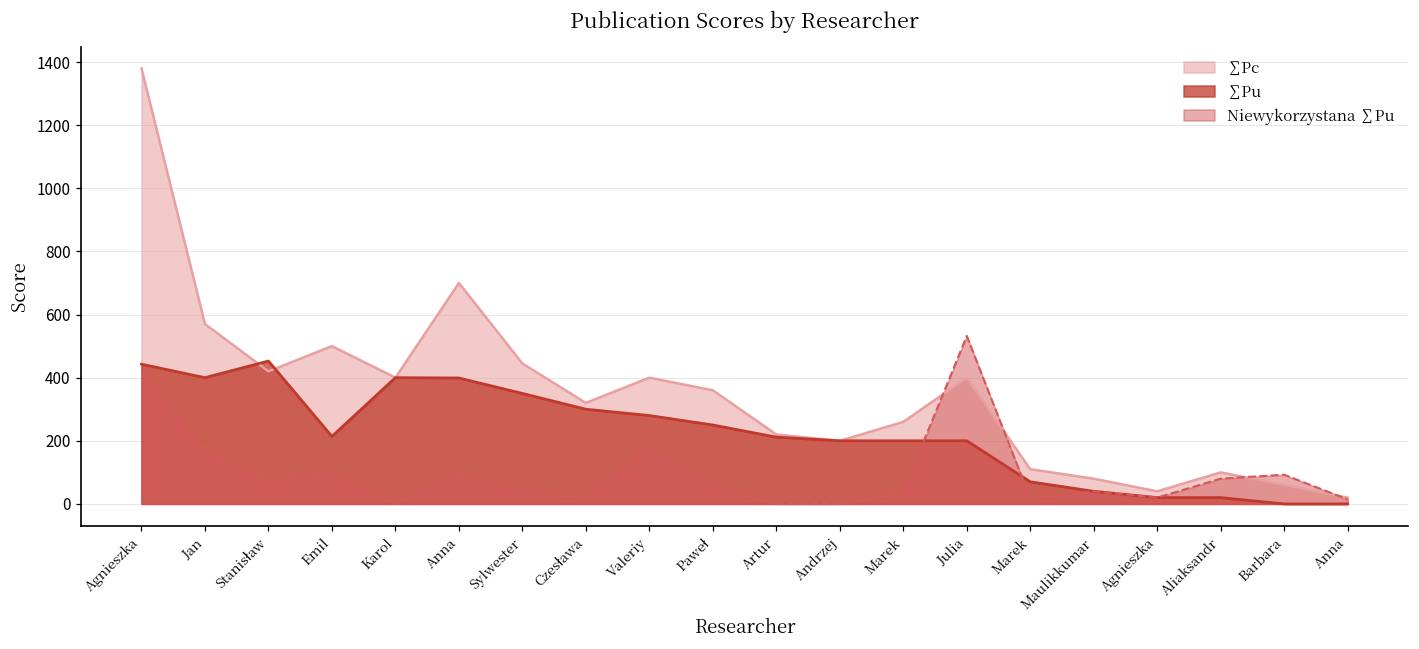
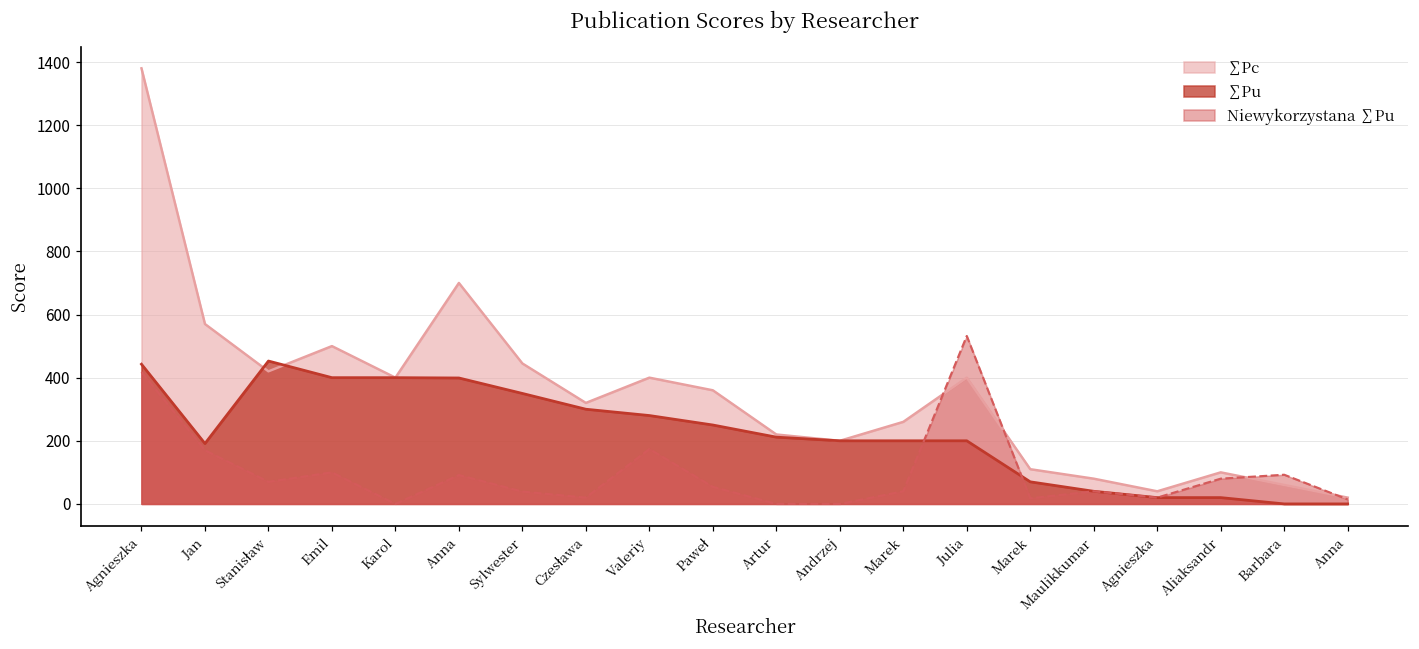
∑Pu, Jan: 400 -> 190
∑Pu, Emil: 210 -> 400
